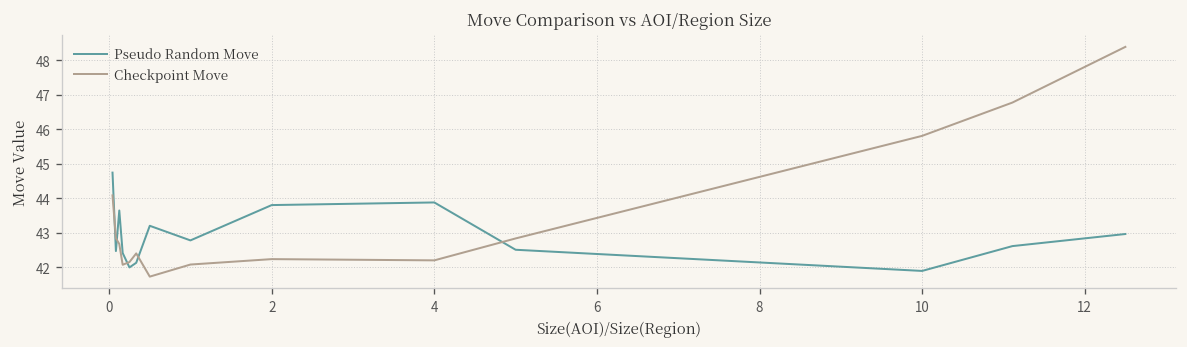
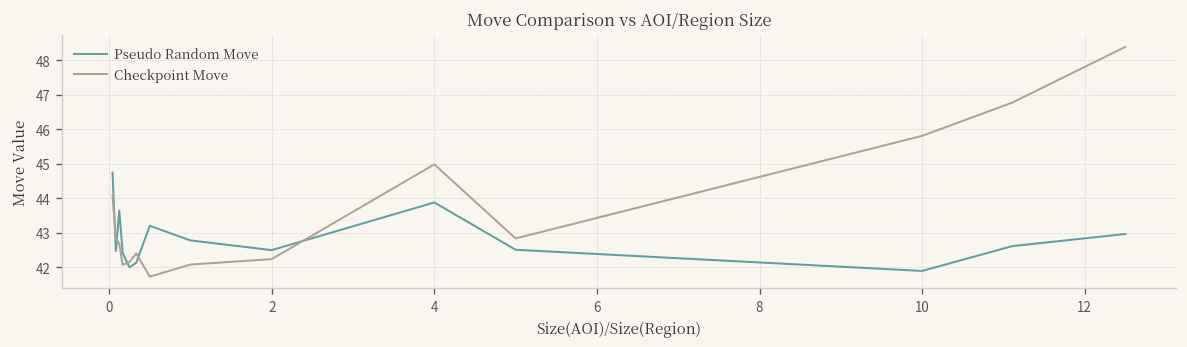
Pseudo Random Move, 2: 43.8 -> 42.5
Checkpoint Move, 4: 42.2 -> 45.0
